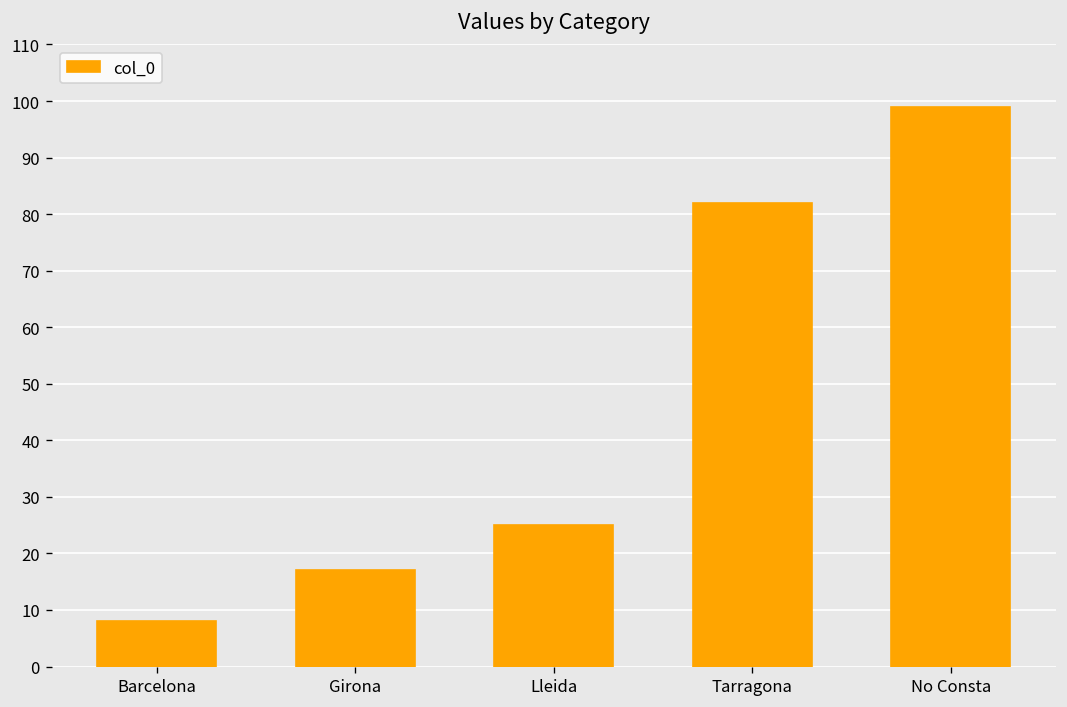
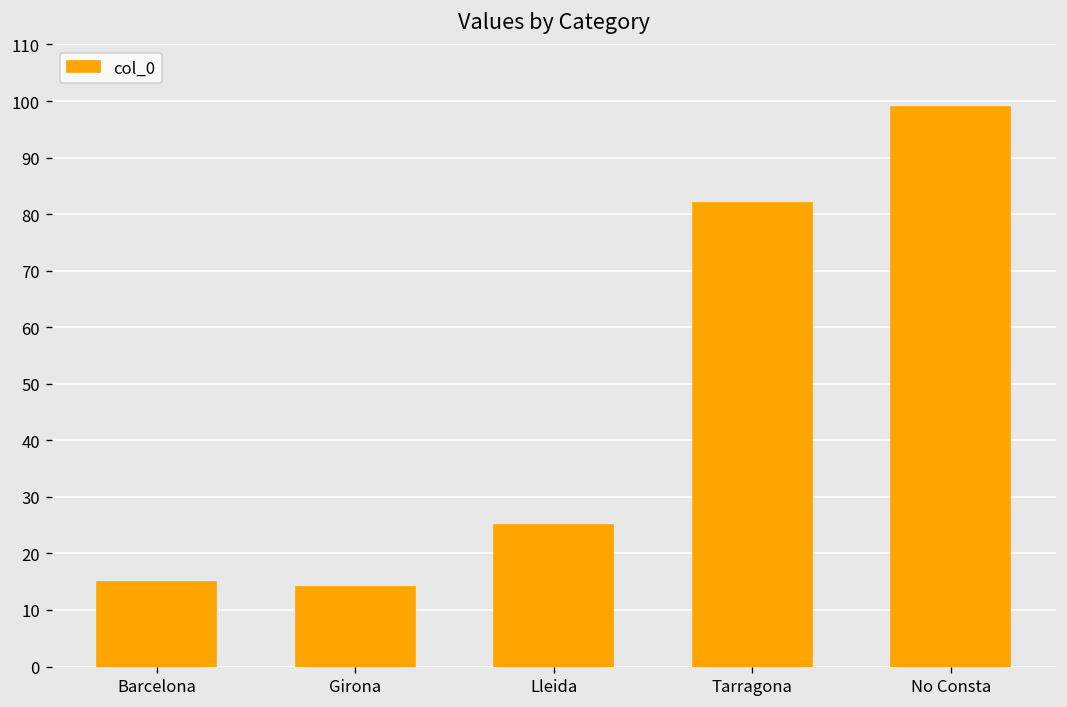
Barcelona: 8 -> 15
Girona: 17 -> 14
